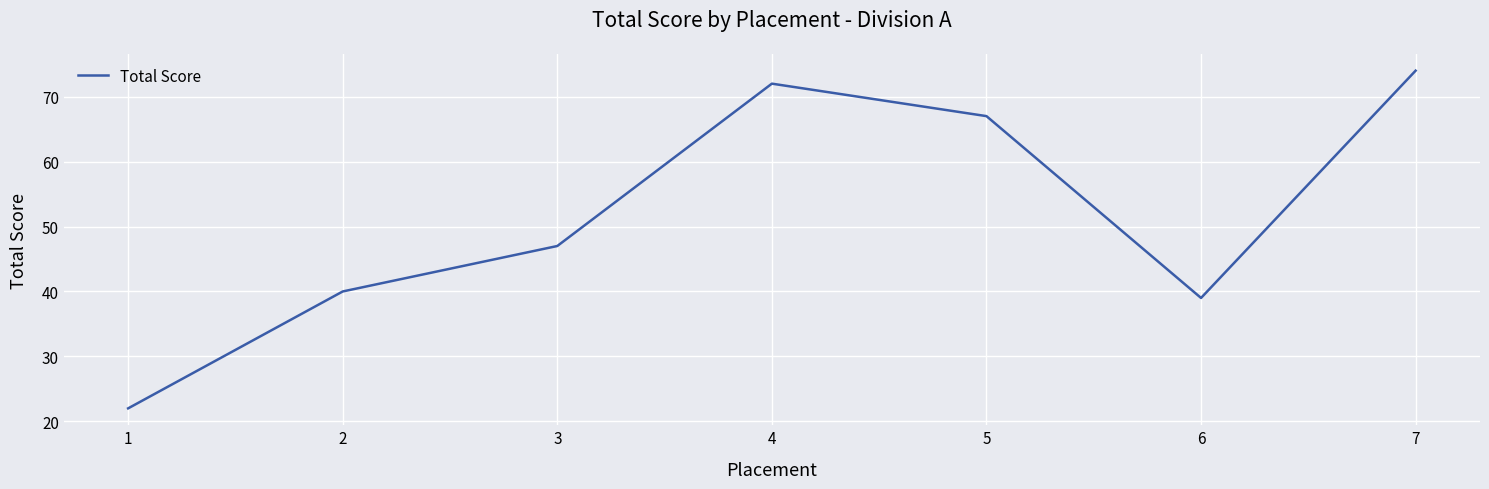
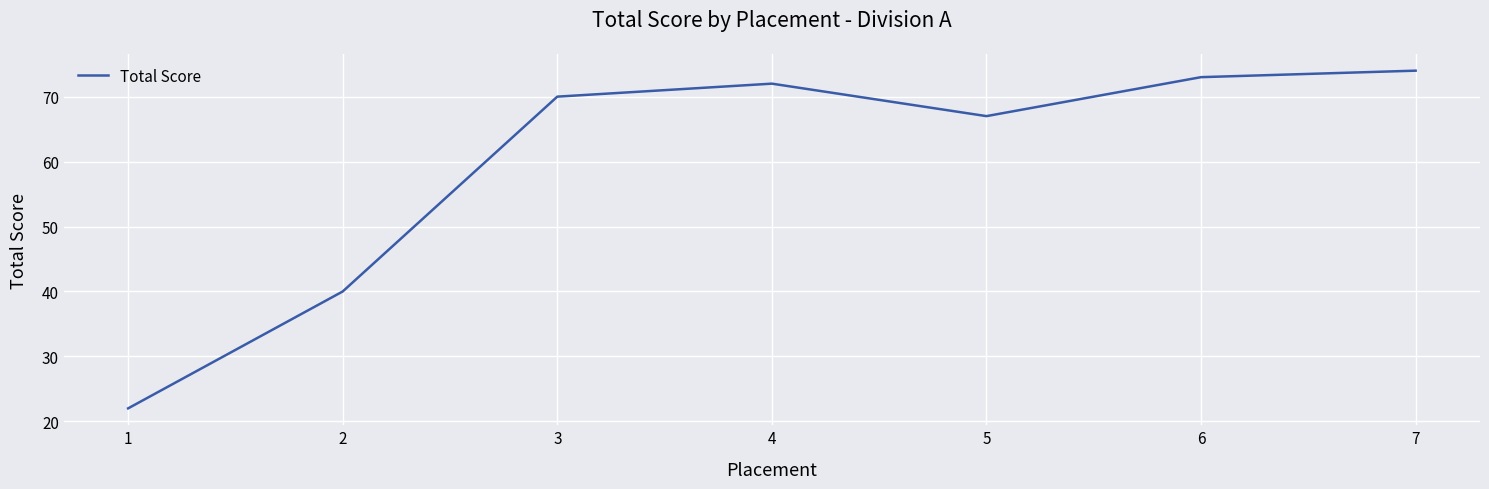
3: 47 -> 70
6: 39 -> 73
